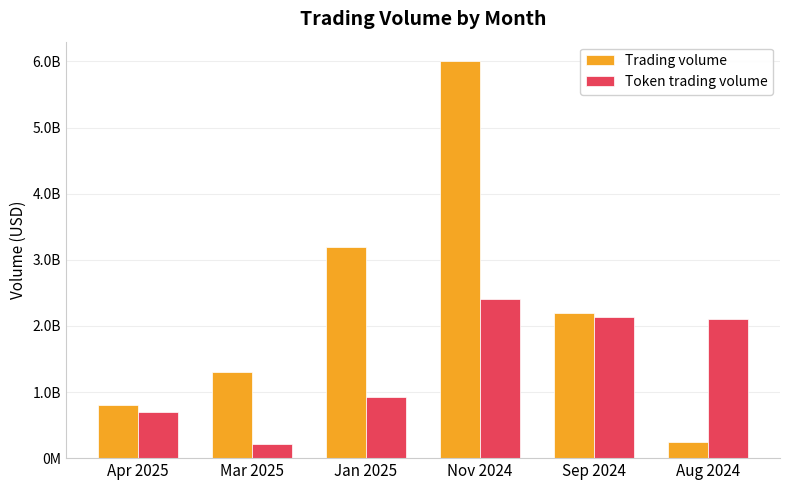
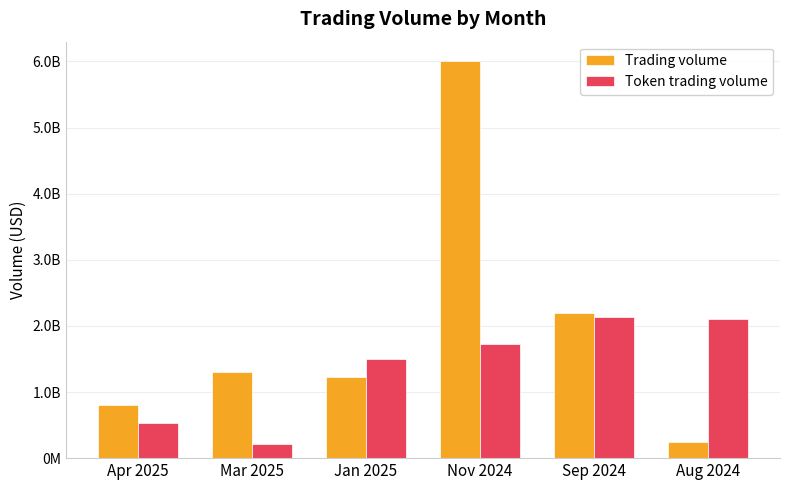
Token trading volume, Apr 2025: 700000000 -> 500000000
Trading volume, Jan 2025: 3200000000 -> 1200000000
Token trading volume, Jan 2025: 900000000 -> 1500000000
Token trading volume, Nov 2024: 2400000000 -> 1700000000
